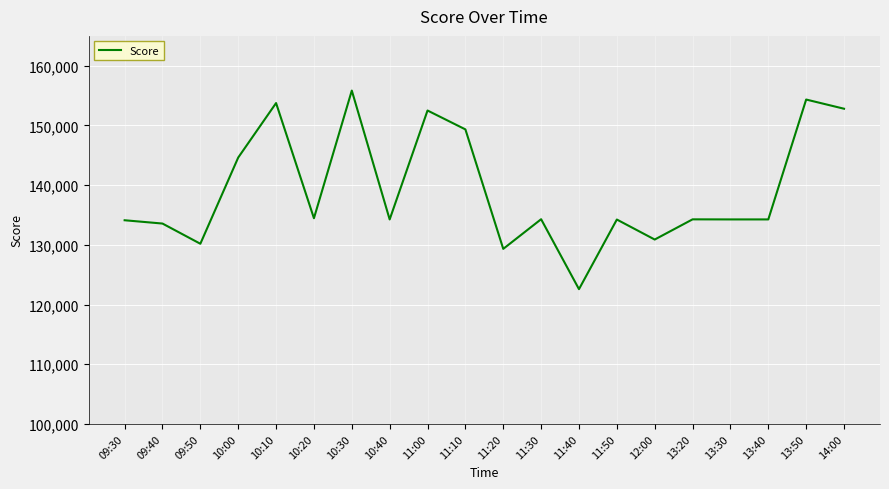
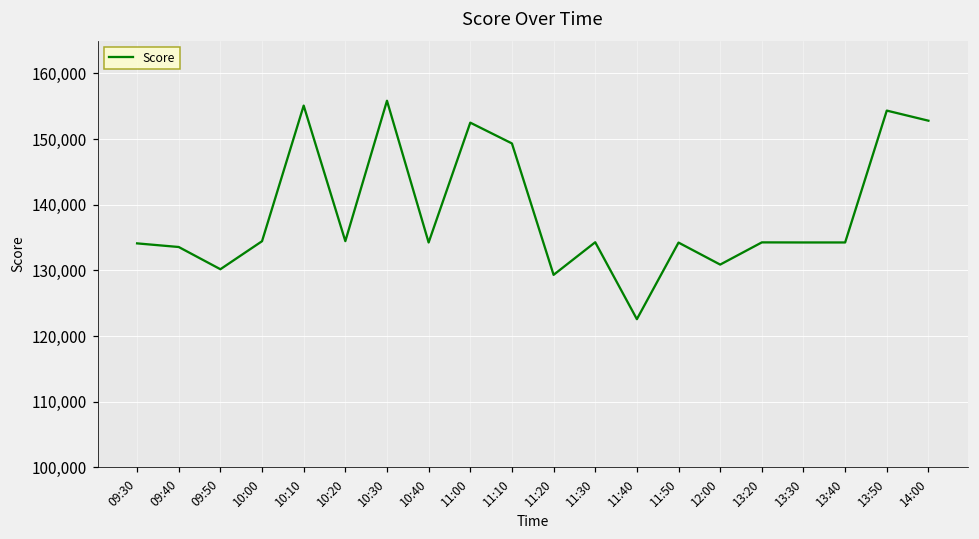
10:00: 145,000 -> 134,000
10:10: 154,000 -> 155,000
